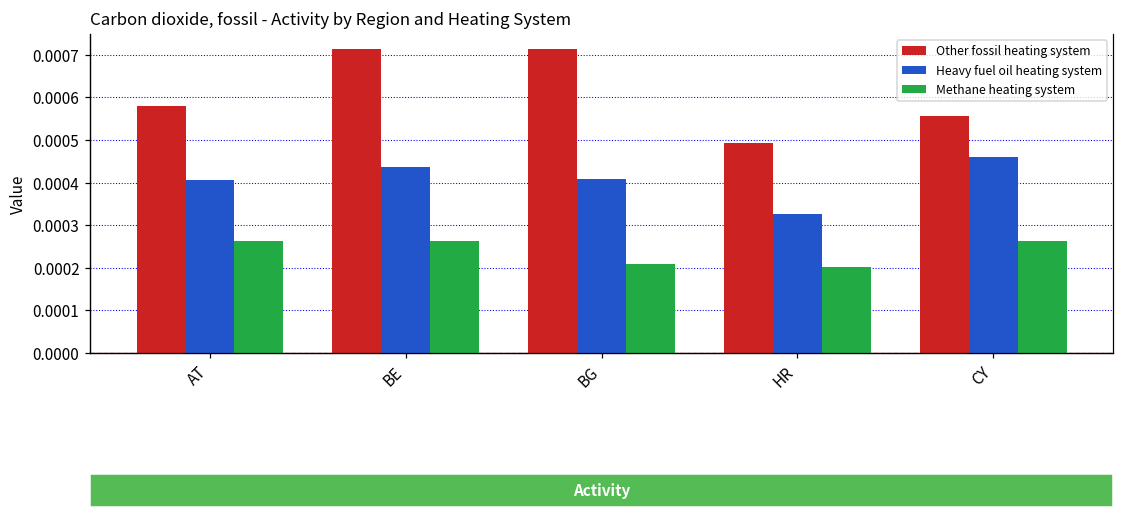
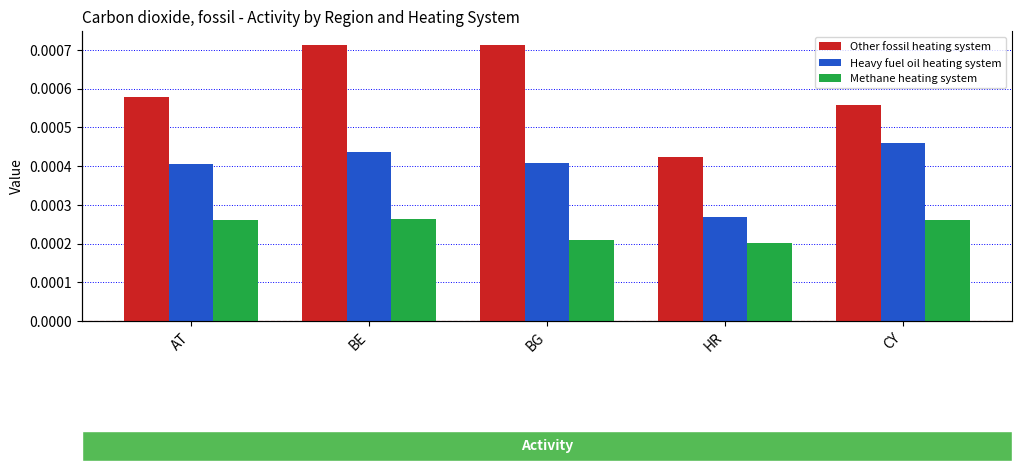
Other fossil heating system, HR: 0.00049 -> 0.00042
Heavy fuel oil heating system, HR: 0.00033 -> 0.00027
